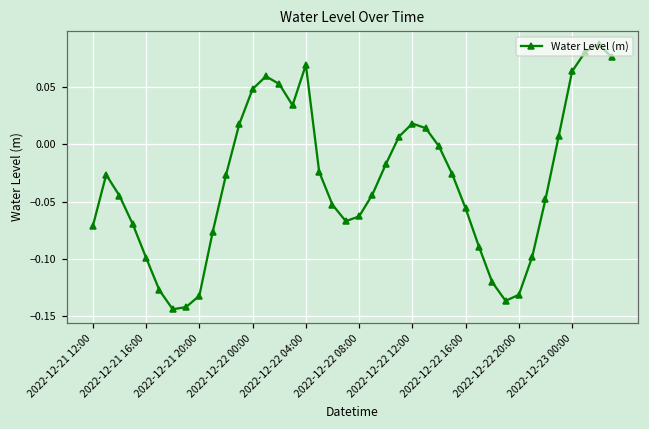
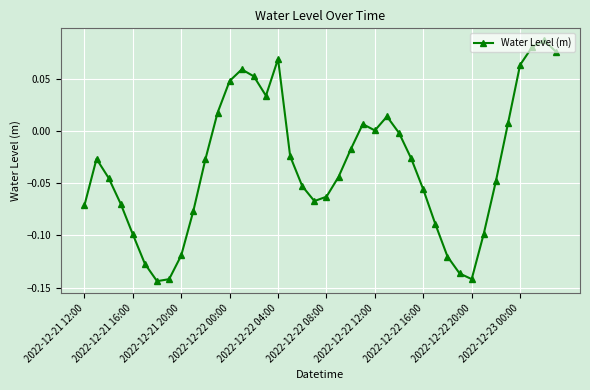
2022-12-21 20:00: -0.132 -> -0.119
2022-12-22 12:00: 0.018 -> 0.001
2022-12-22 20:00: -0.131 -> -0.142
